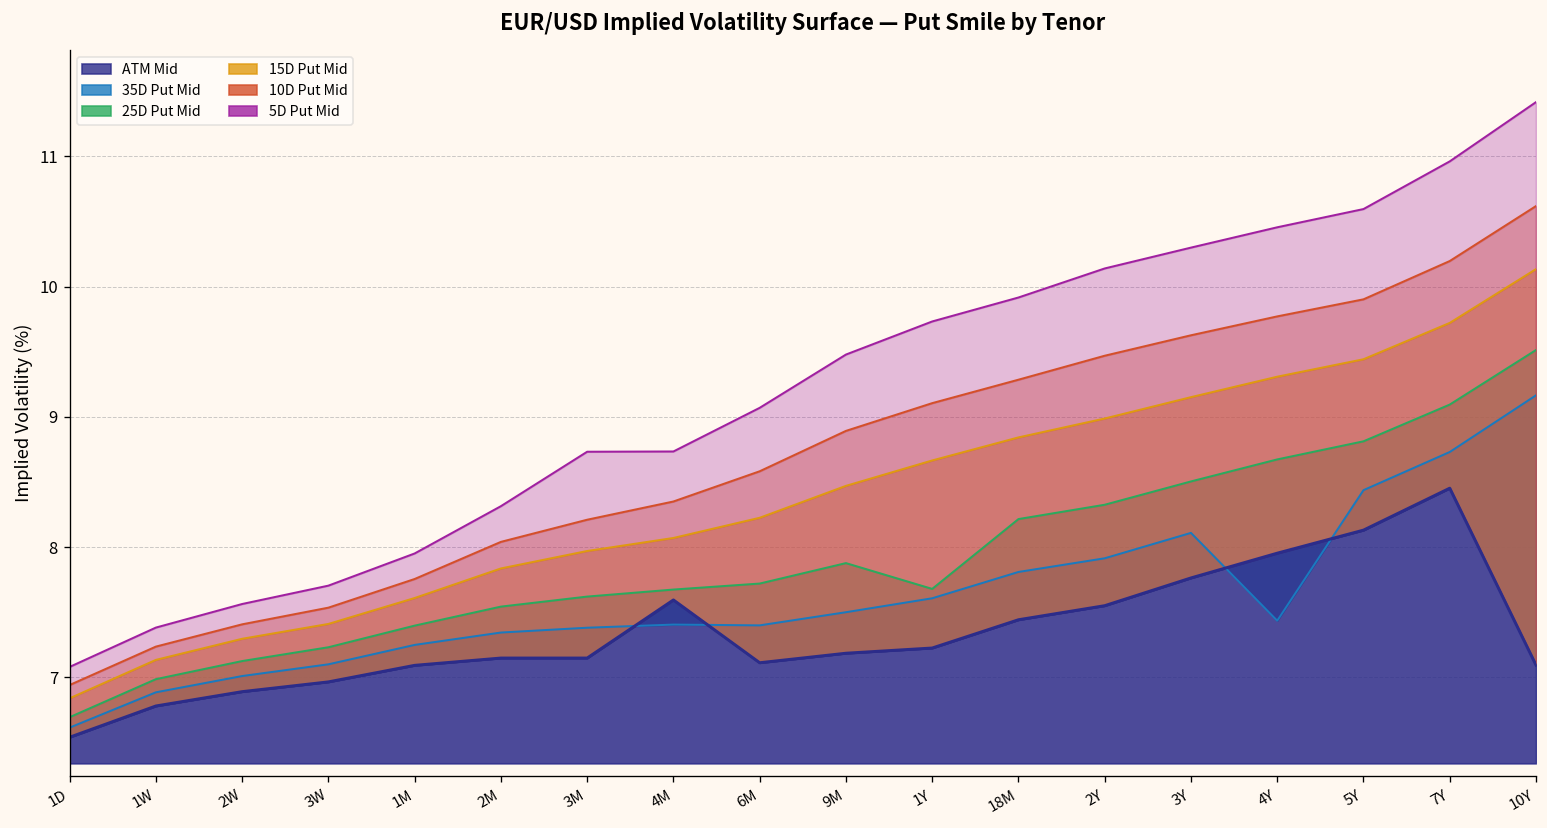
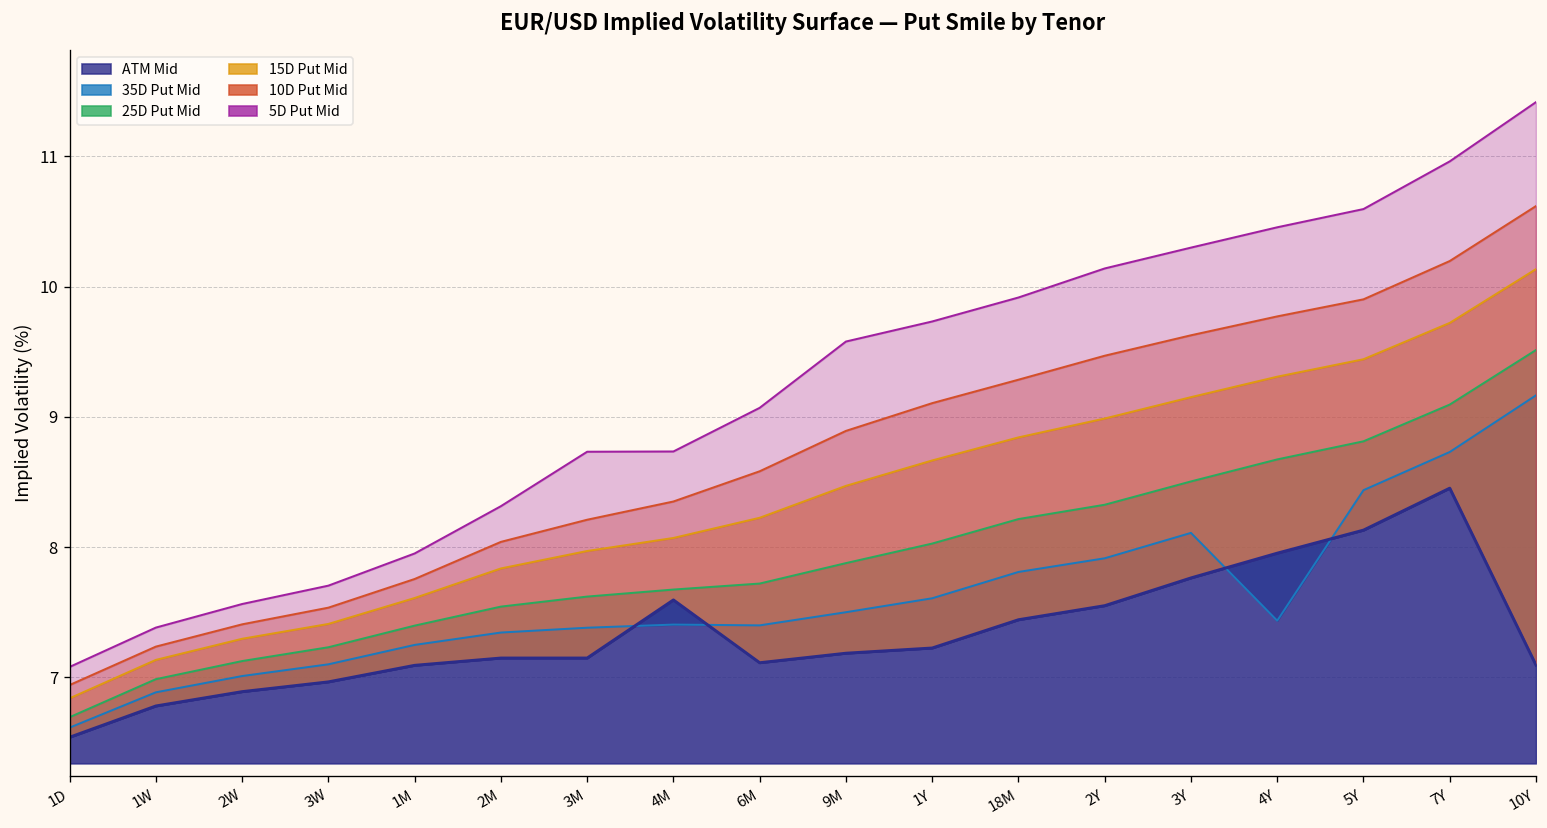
5D Put Mid, 9M: 9.48 -> 9.58
25D Put Mid, 1Y: 7.68 -> 8.03
